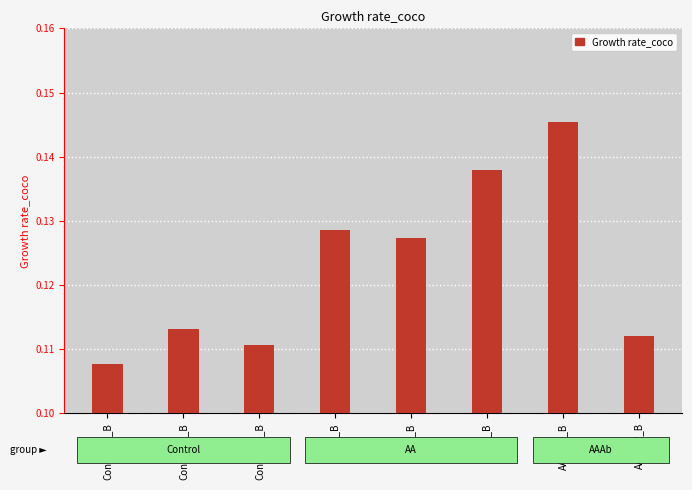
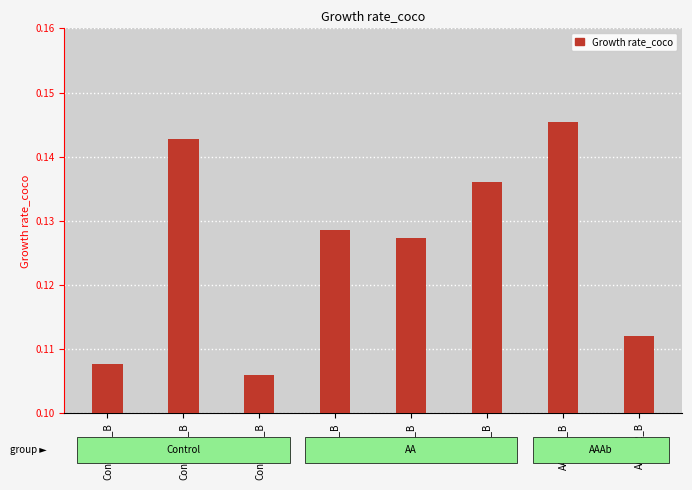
Control_2_B: 0.113 -> 0.143
Control_3_B: 0.111 -> 0.106
AA_3_B: 0.138 -> 0.136
